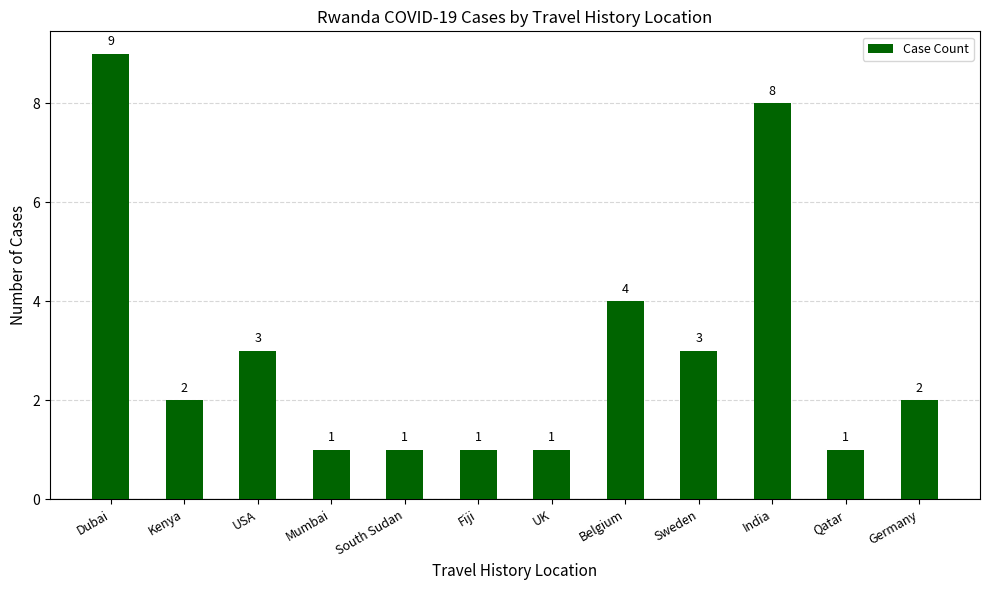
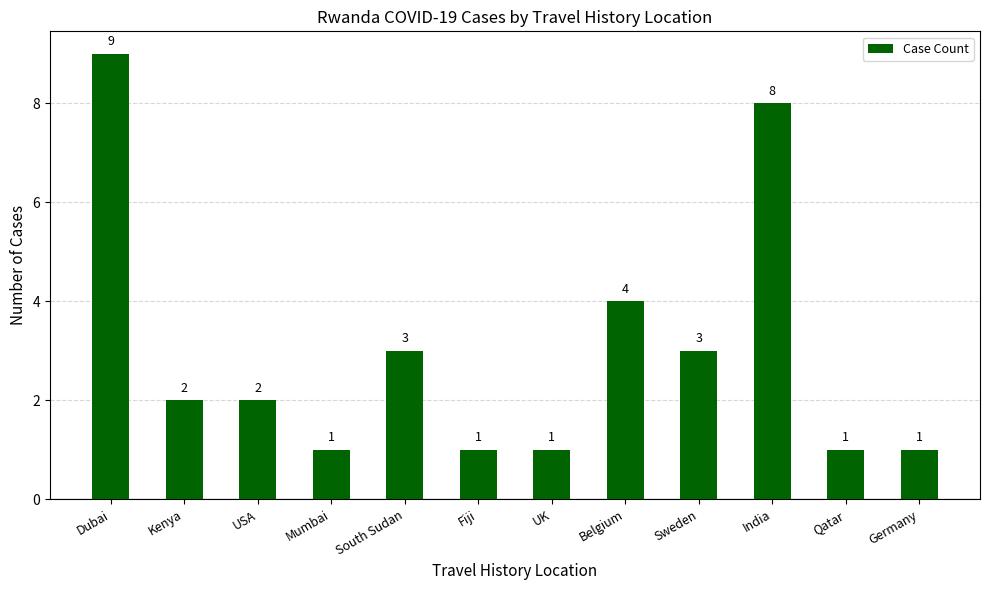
USA: 3 -> 2
South Sudan: 1 -> 3
Germany: 2 -> 1
